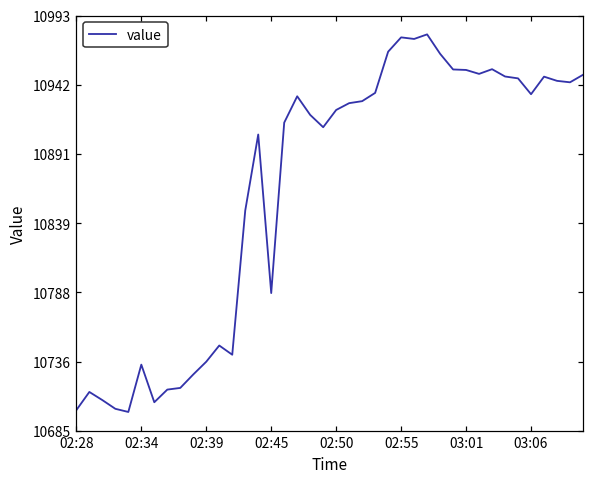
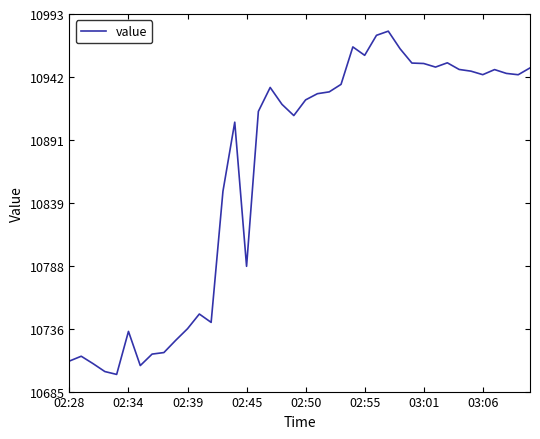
02:28: 10700 -> 10710
02:55: 10977 -> 10960
03:06: 10935 -> 10944
